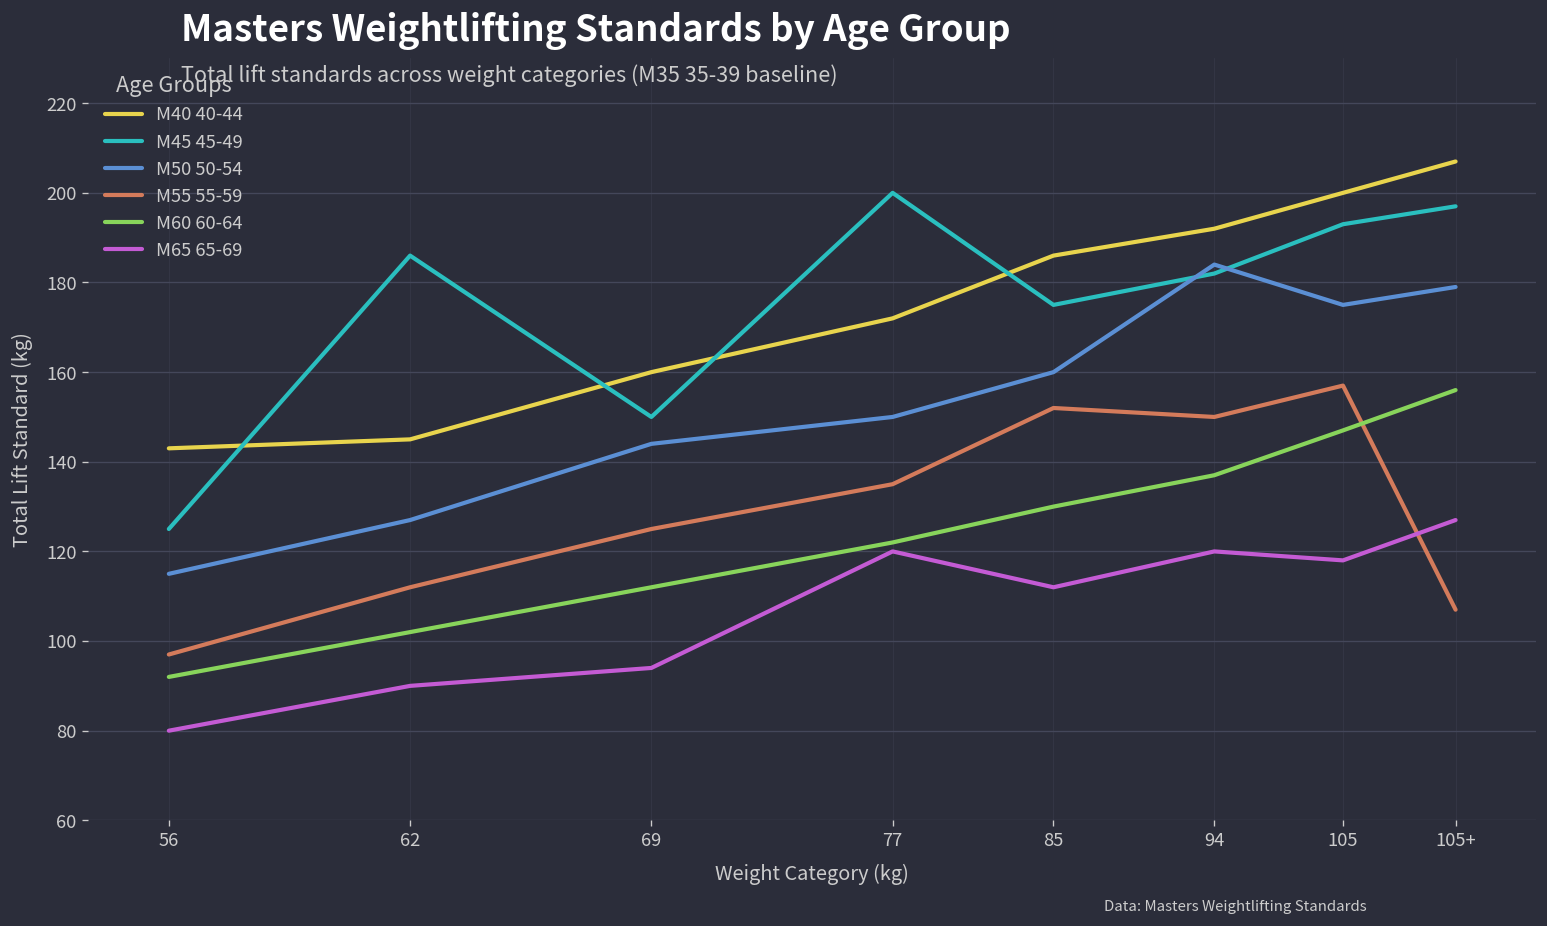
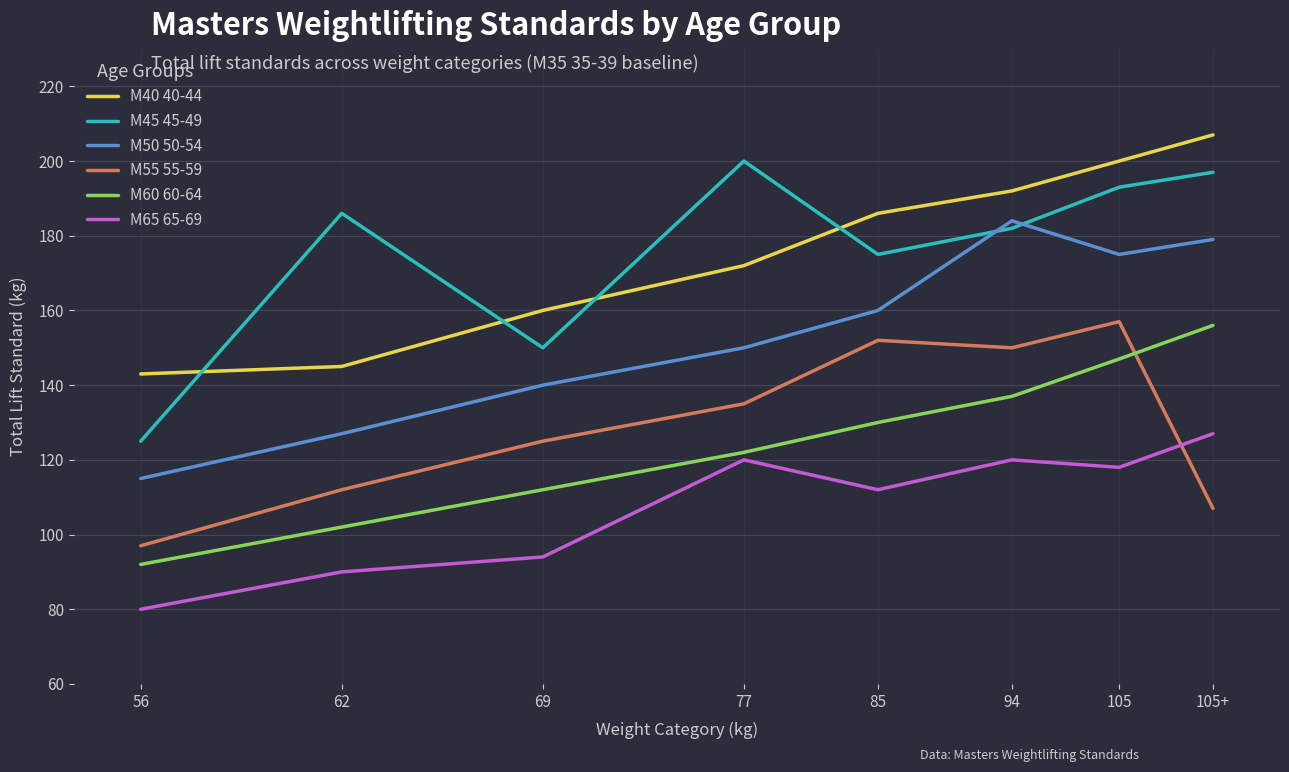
M50 50-54, 69: 144 -> 140
